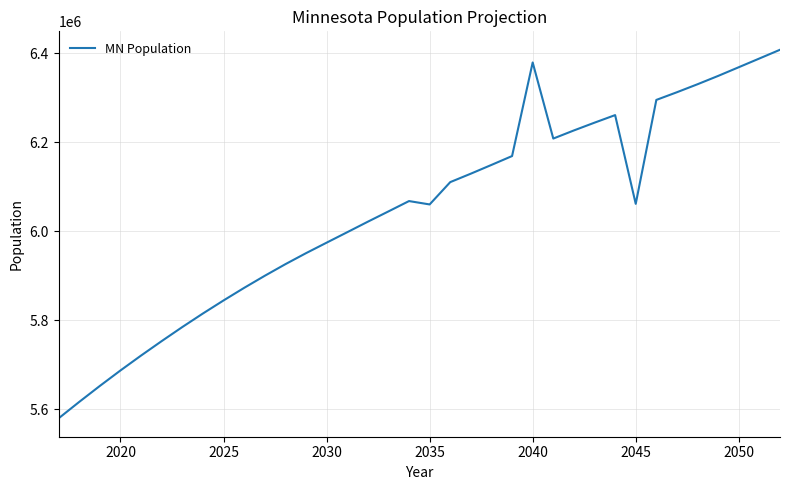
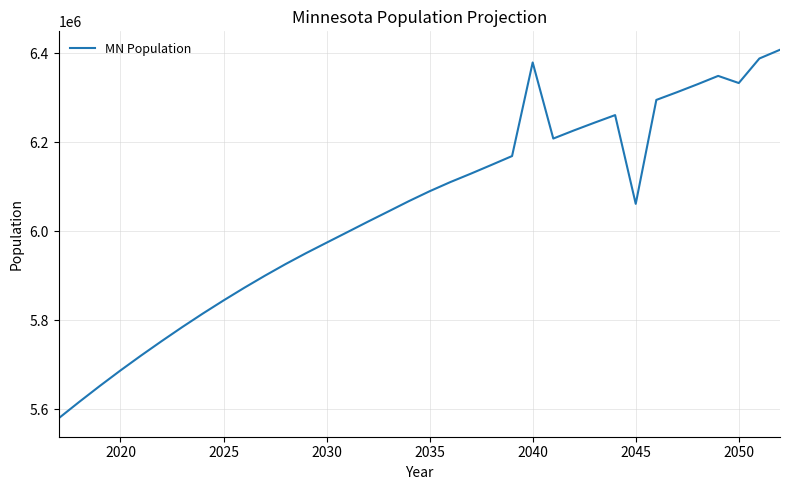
2035: 6060000 -> 6090000
2050: 6370000 -> 6330000
